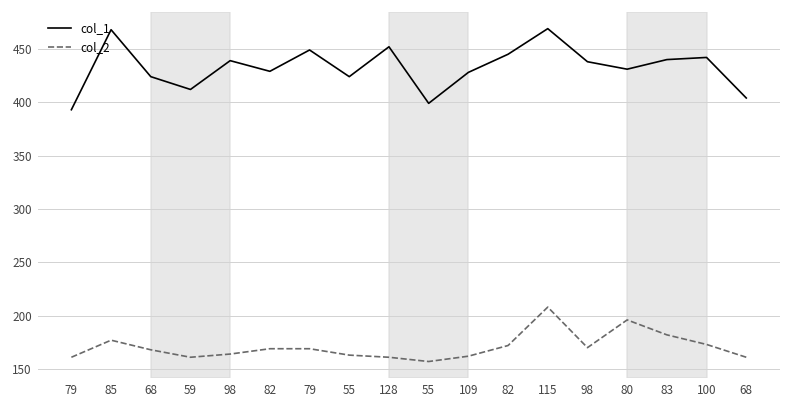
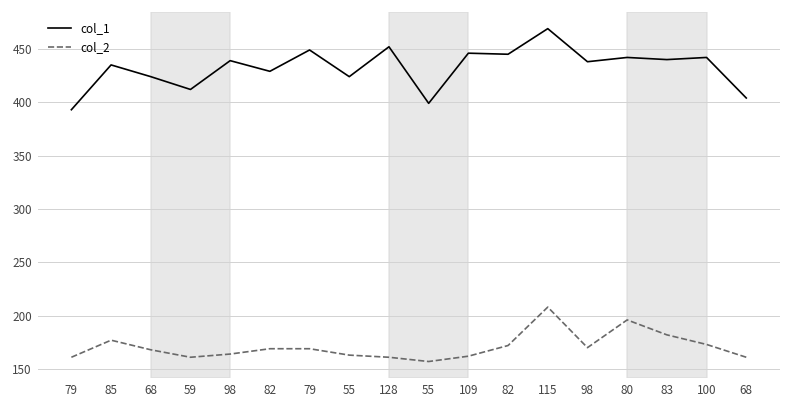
col_1, 85: 470 -> 440
col_1, 109: 430 -> 450
col_1, 80: 430 -> 440
